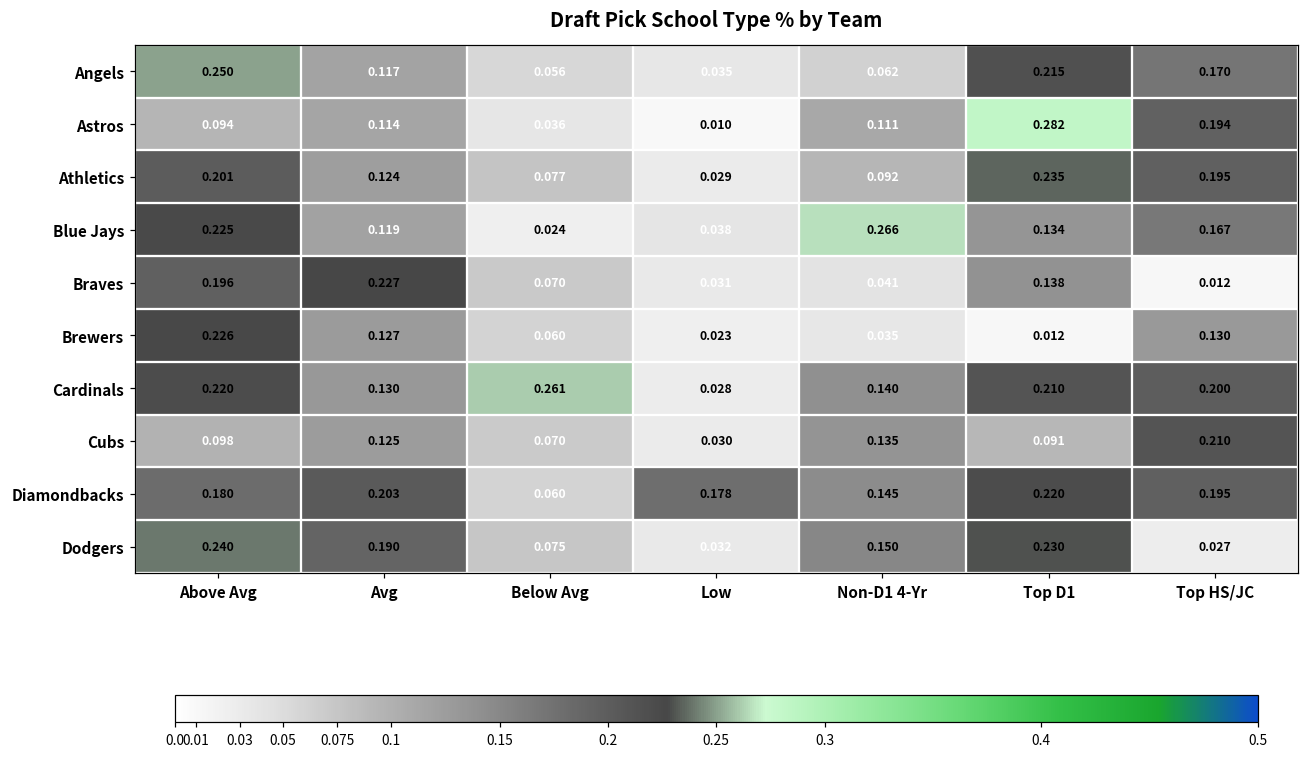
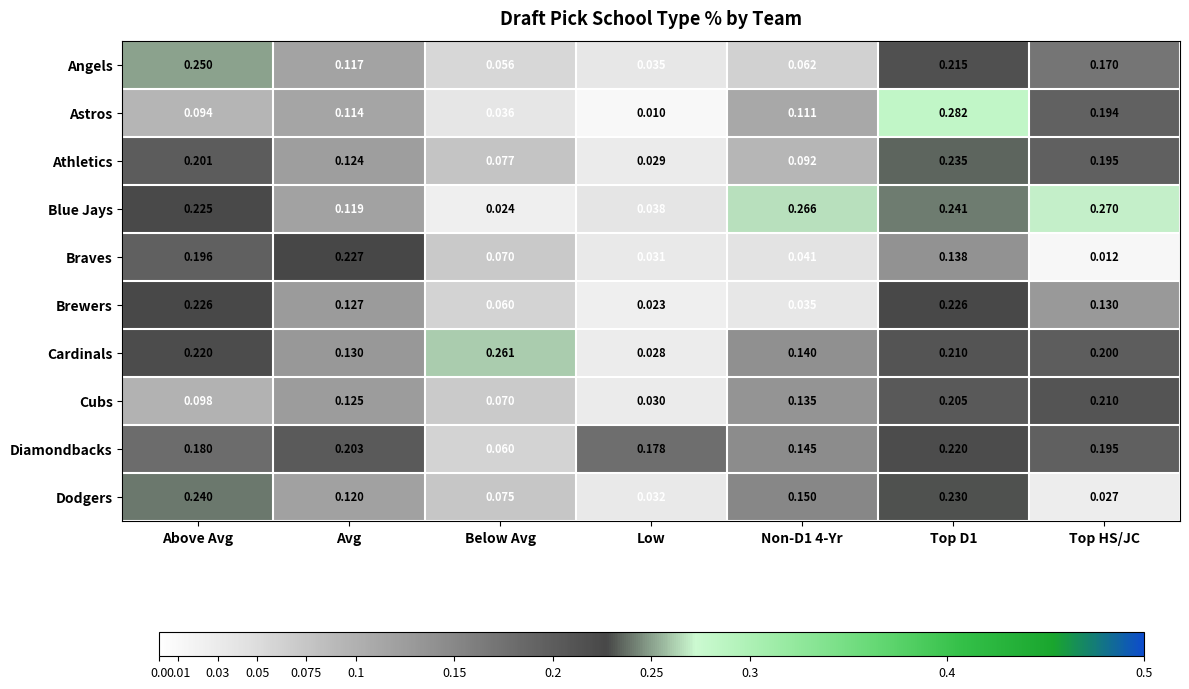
Blue Jays, Top D1: 0.134 -> 0.241
Blue Jays, Top HS/JC: 0.167 -> 0.270
Brewers, Top D1: 0.012 -> 0.226
Cubs, Top D1: 0.091 -> 0.205
Dodgers, Avg: 0.190 -> 0.120
